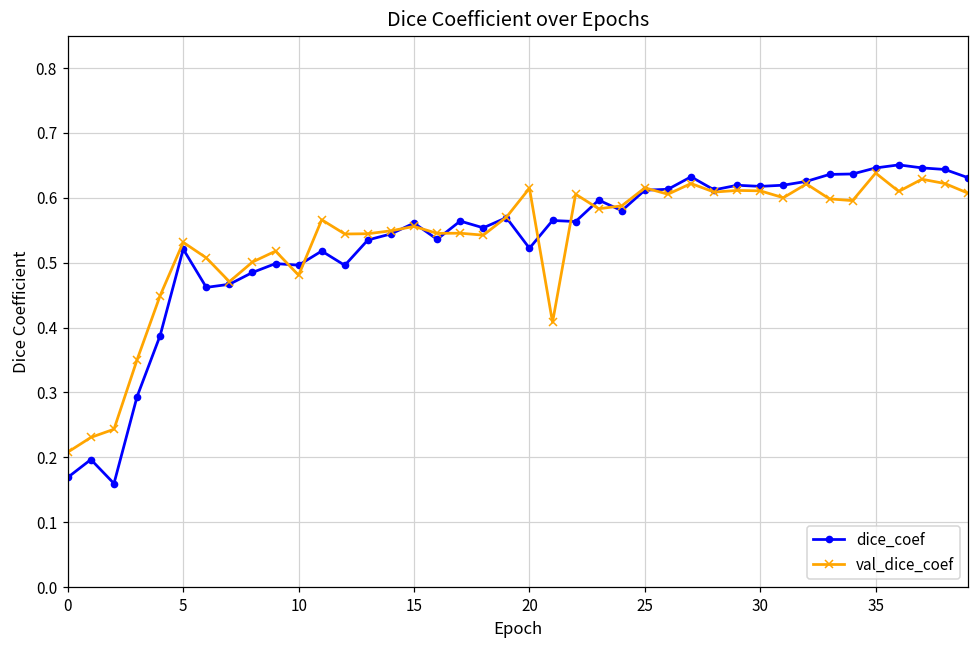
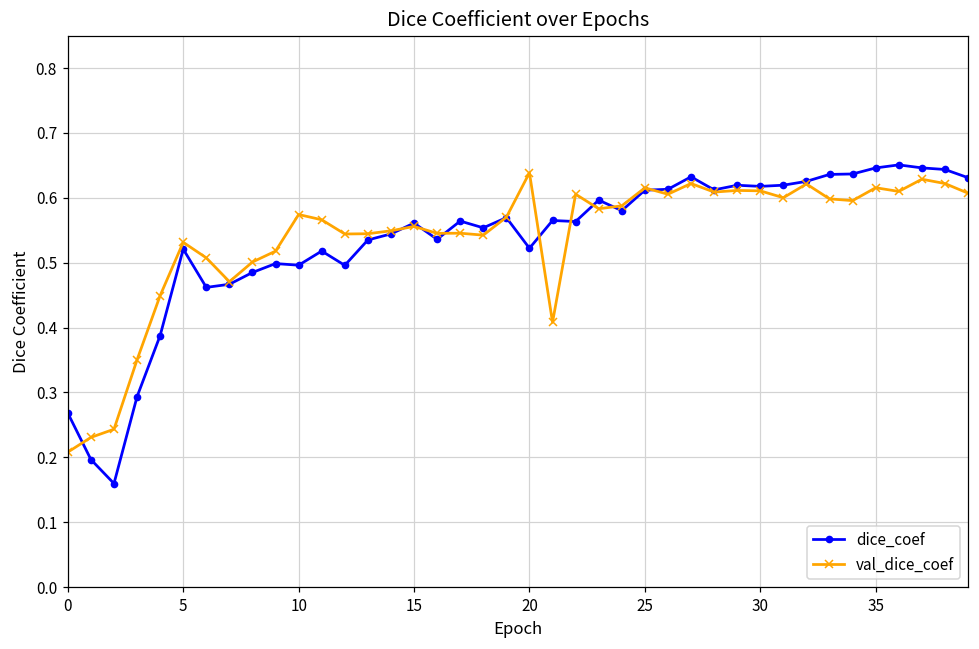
dice_coef, 0: 0.17 -> 0.27
val_dice_coef, 10: 0.48 -> 0.57
val_dice_coef, 20: 0.61 -> 0.64
val_dice_coef, 35: 0.64 -> 0.62
